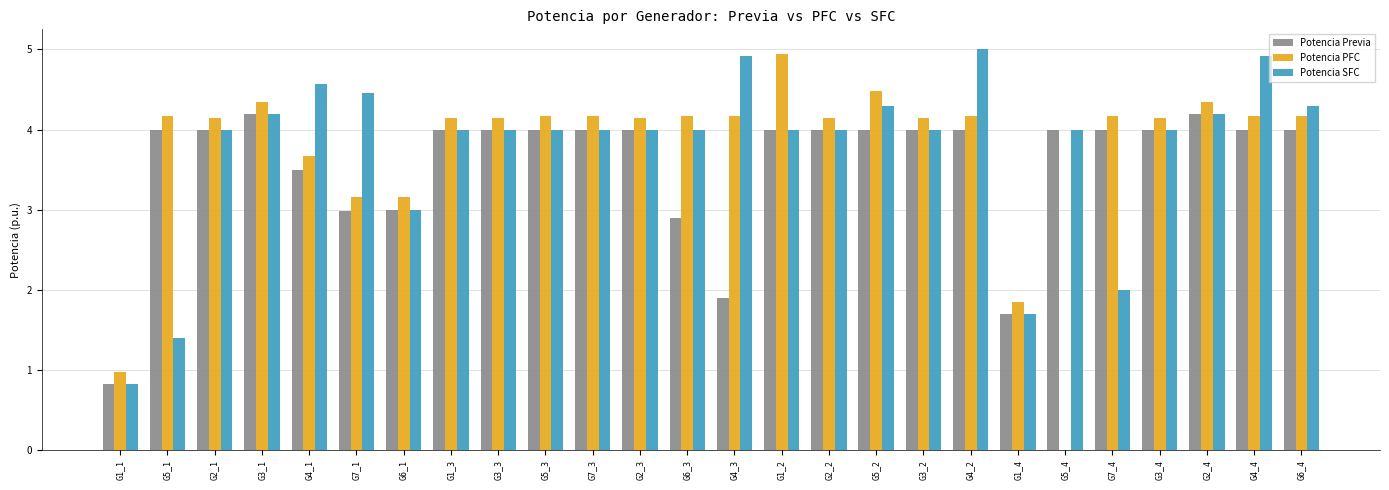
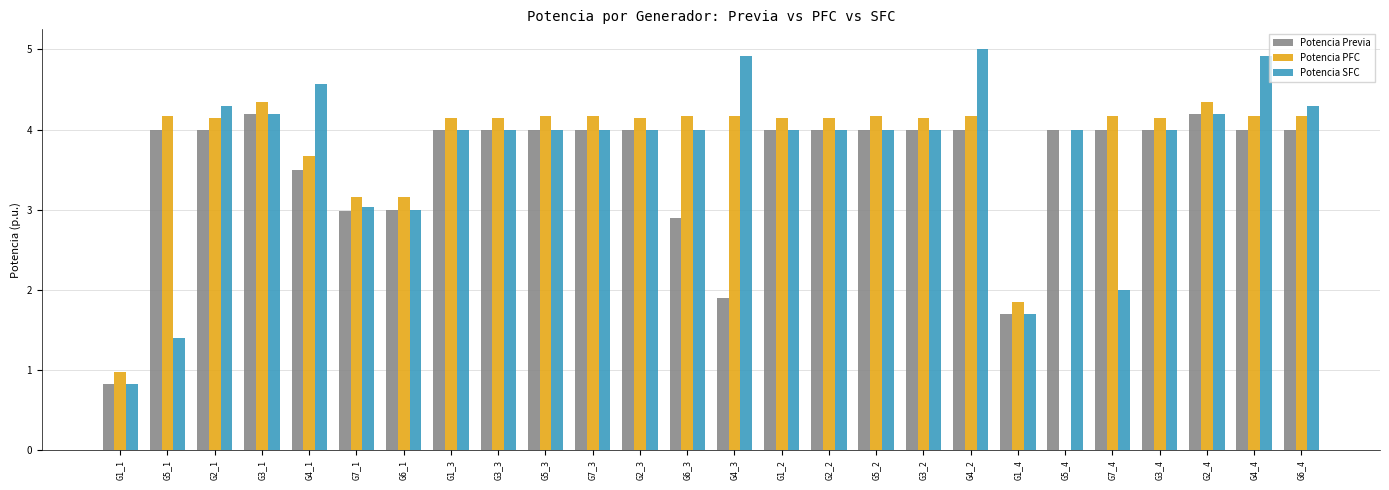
Potencia SFC, G2_1: 4.0 -> 4.3
Potencia SFC, G7_1: 4.5 -> 3.0
Potencia PFC, G1_2: 4.9 -> 4.1
Potencia PFC, G5_2: 4.5 -> 4.2
Potencia SFC, G5_2: 4.3 -> 4.0
